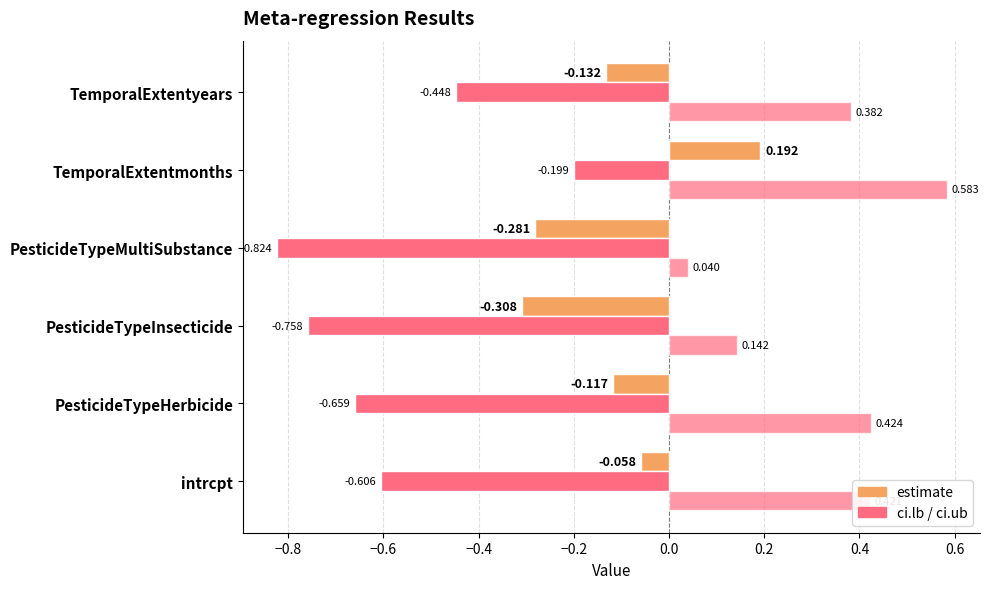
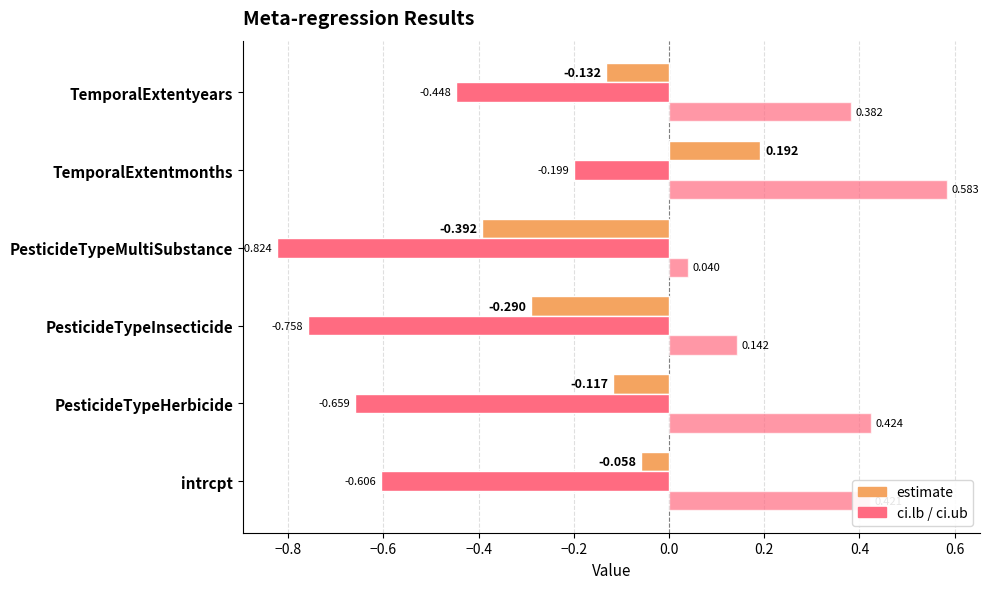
estimate, PesticideTypeMultiSubstance: -0.281 -> -0.392
estimate, PesticideTypeInsecticide: -0.308 -> -0.290
